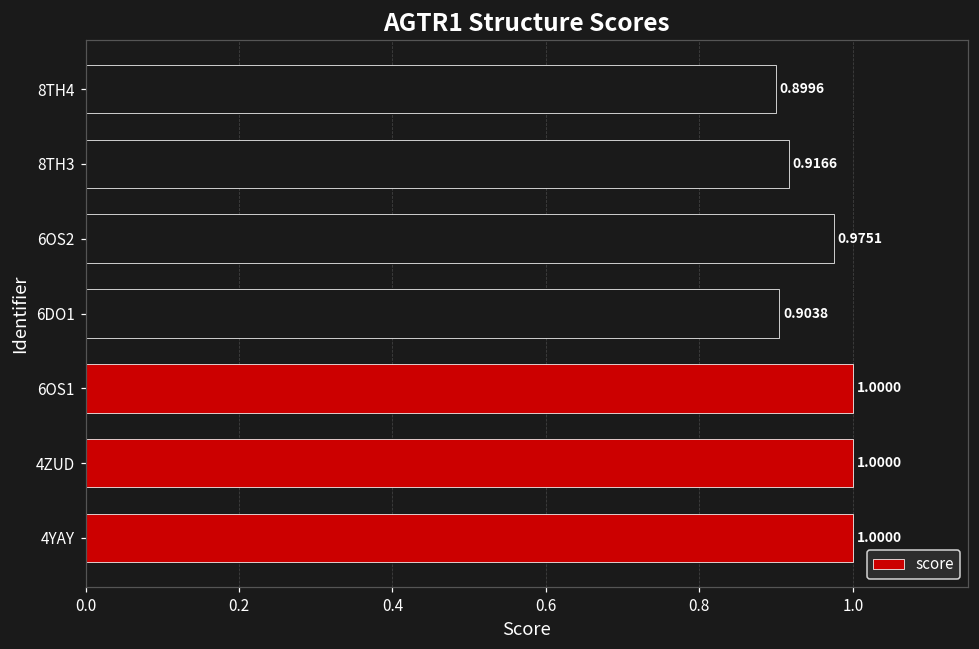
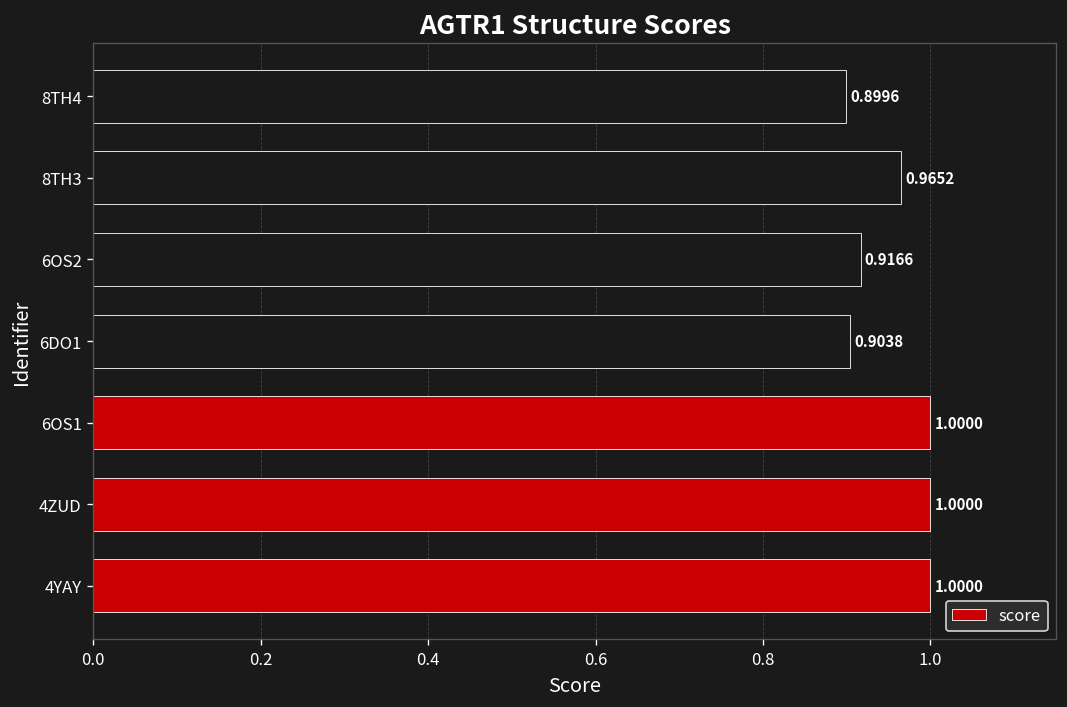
8TH3: 0.9166 -> 0.9652
6OS2: 0.9751 -> 0.9166
